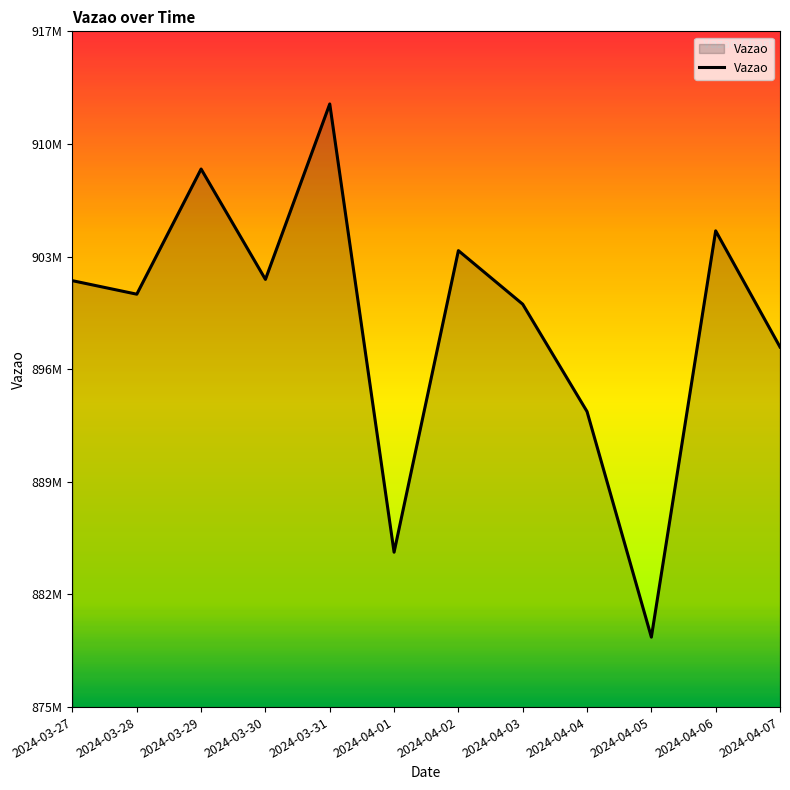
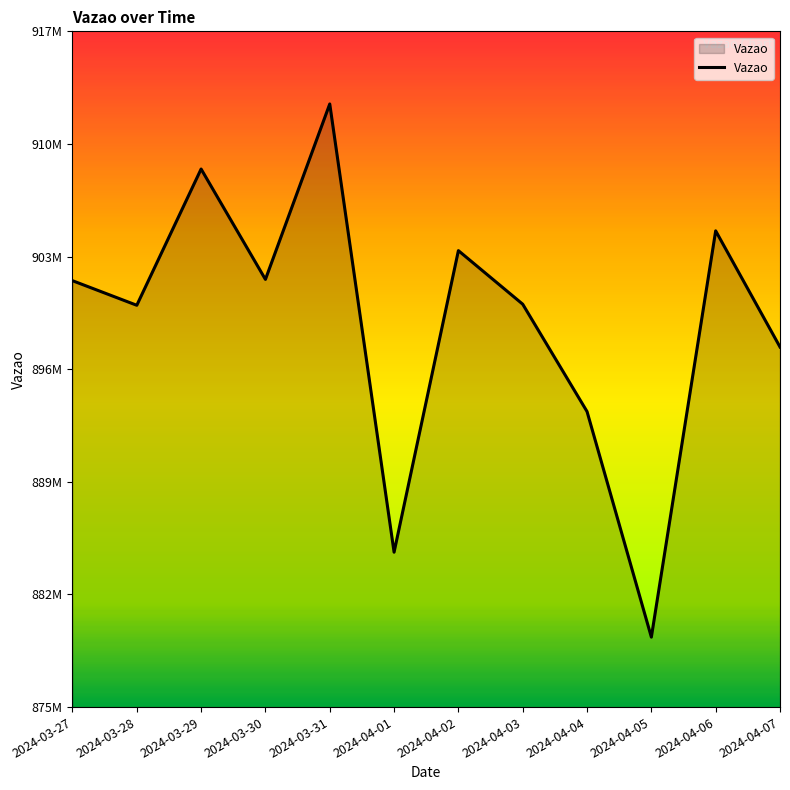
2024-03-28: 900500000 -> 899800000
